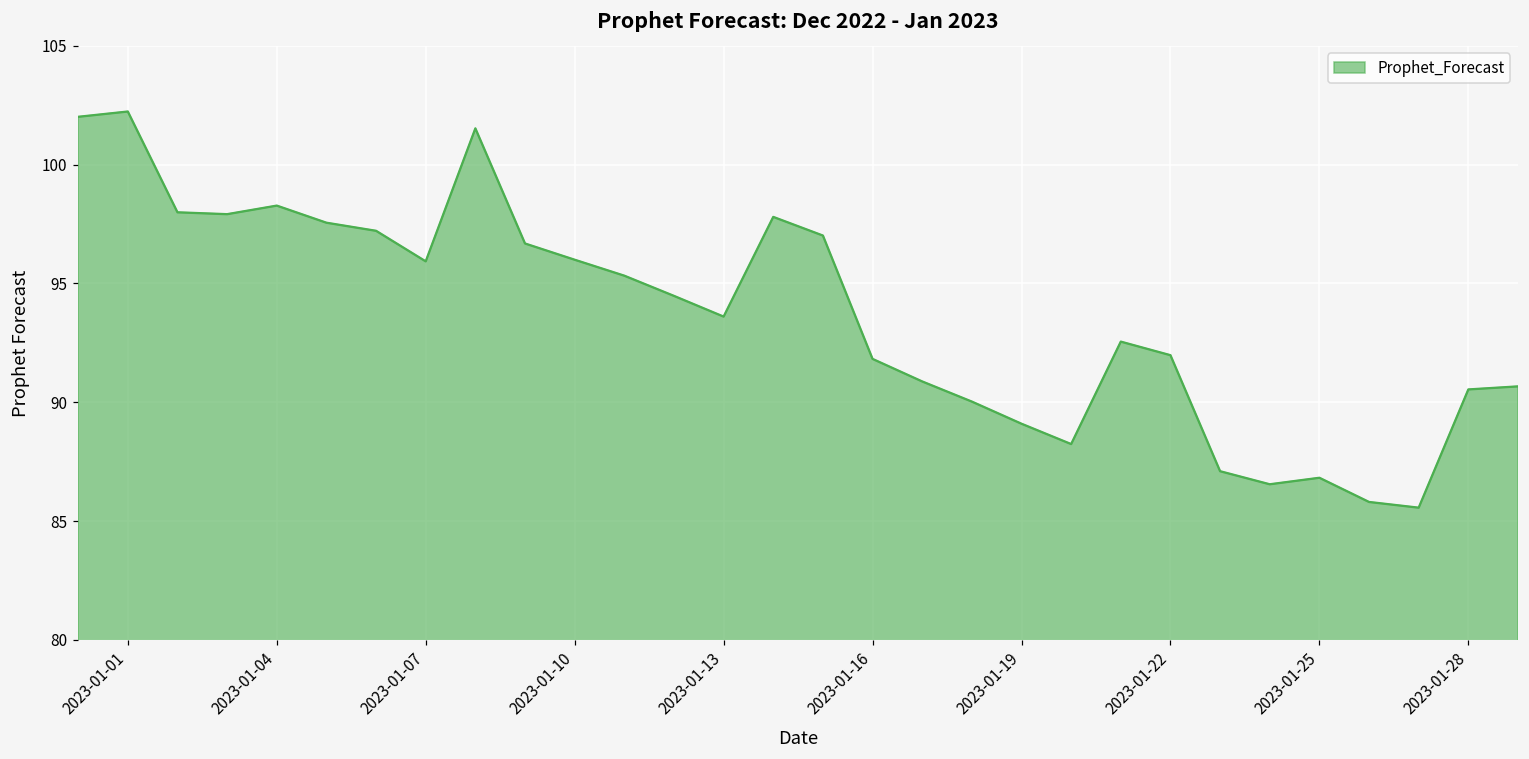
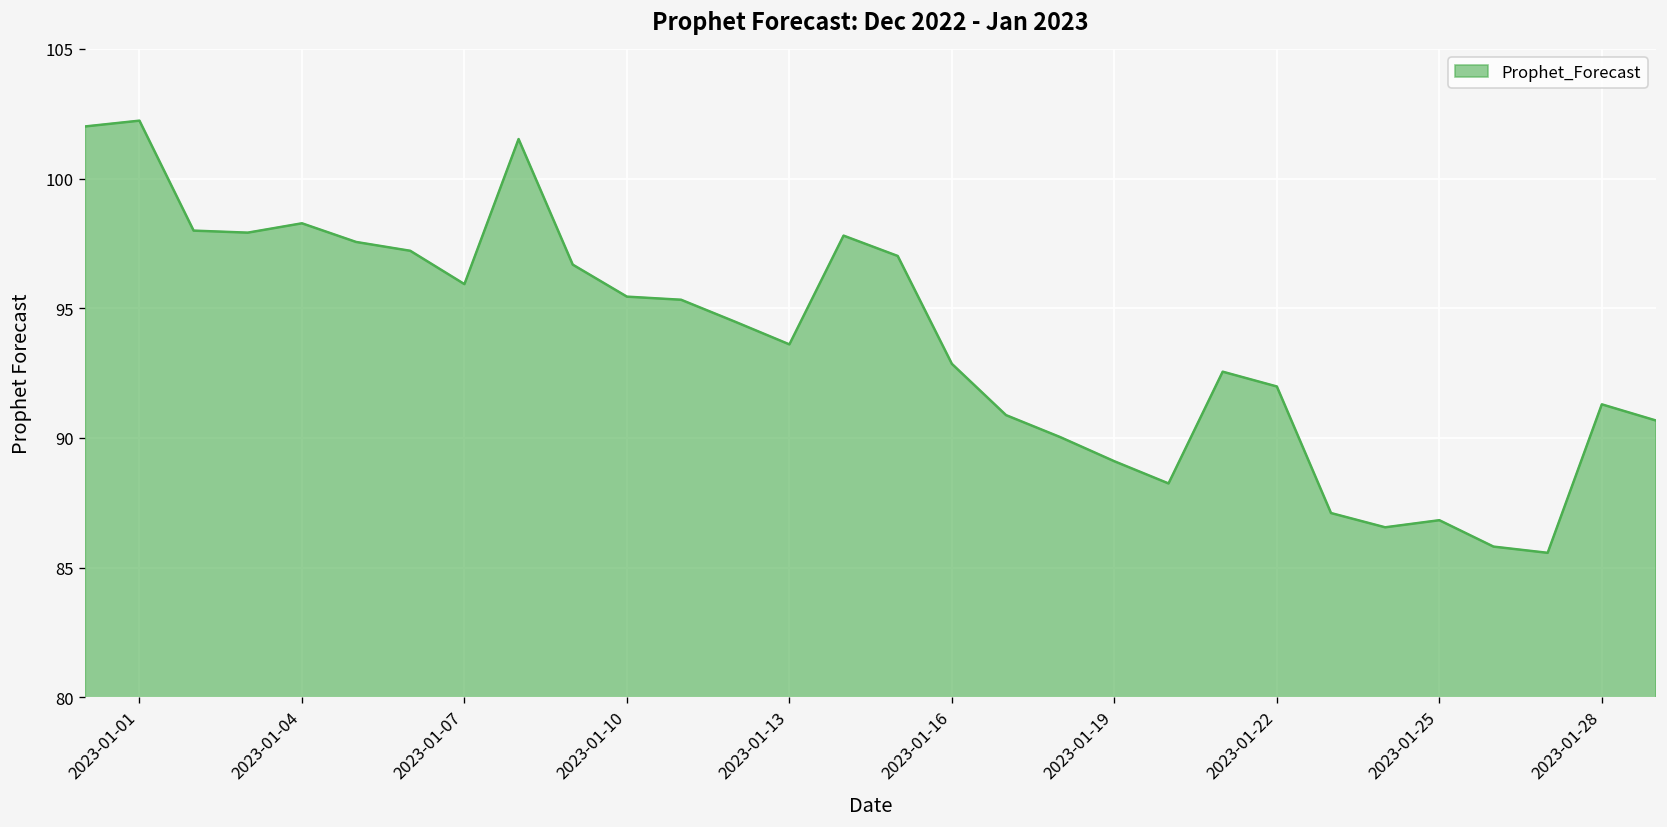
2023-01-10: 96.0 -> 95.4
2023-01-16: 91.8 -> 92.9
2023-01-28: 90.5 -> 91.3
